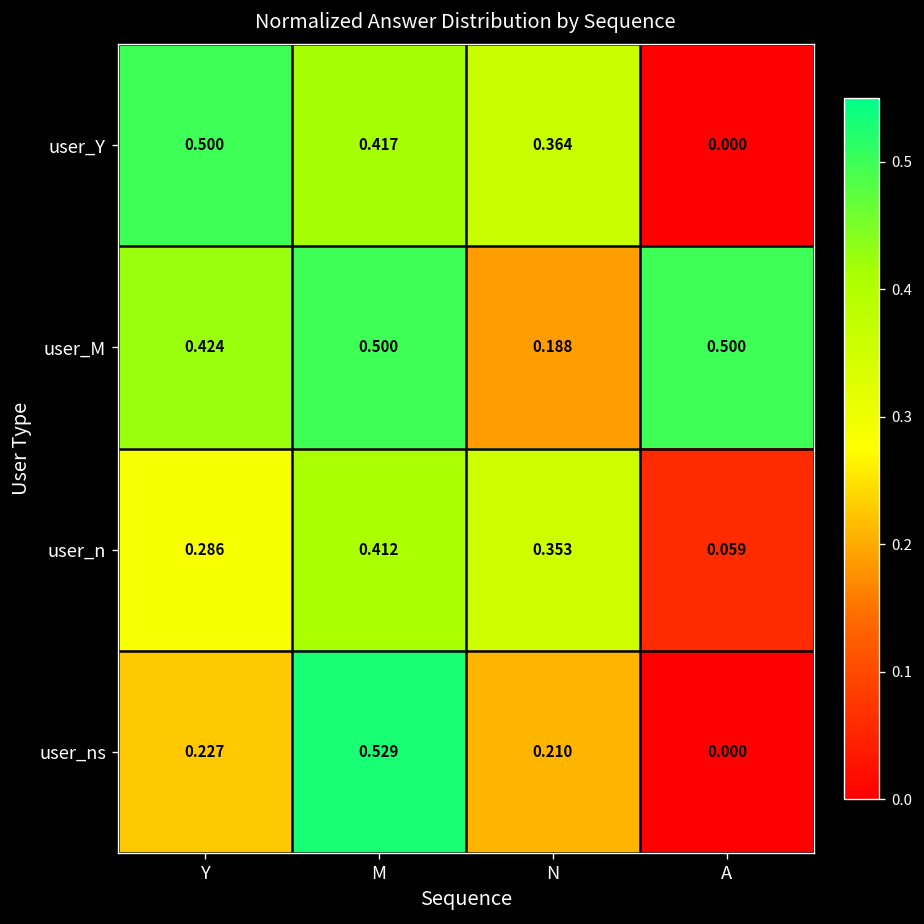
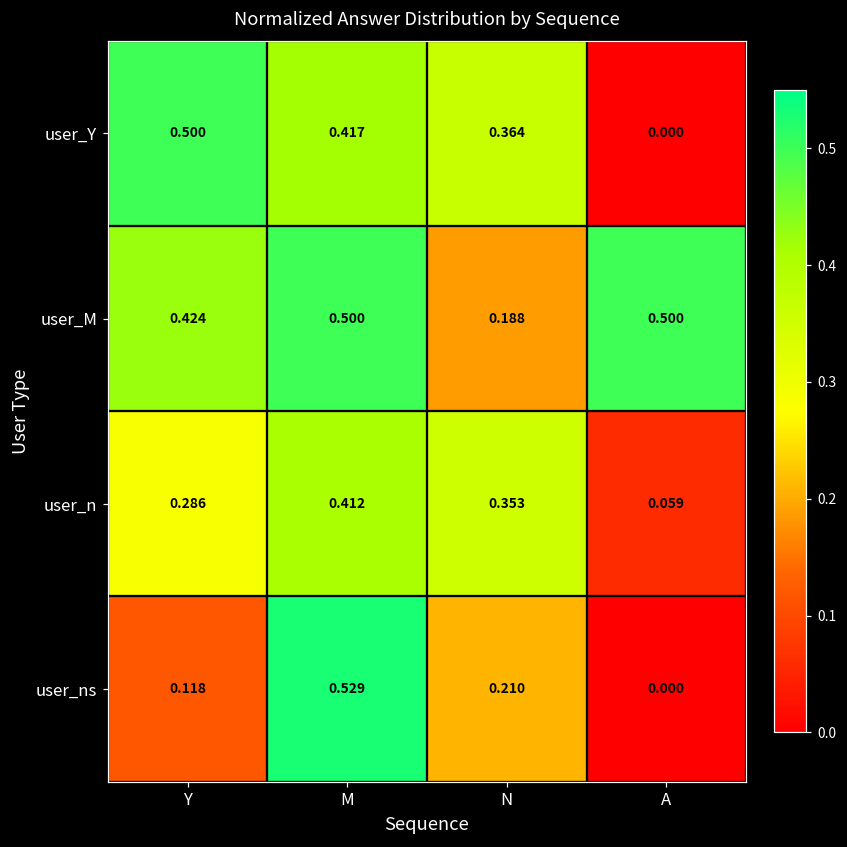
user_ns, Y: 0.227 -> 0.118
